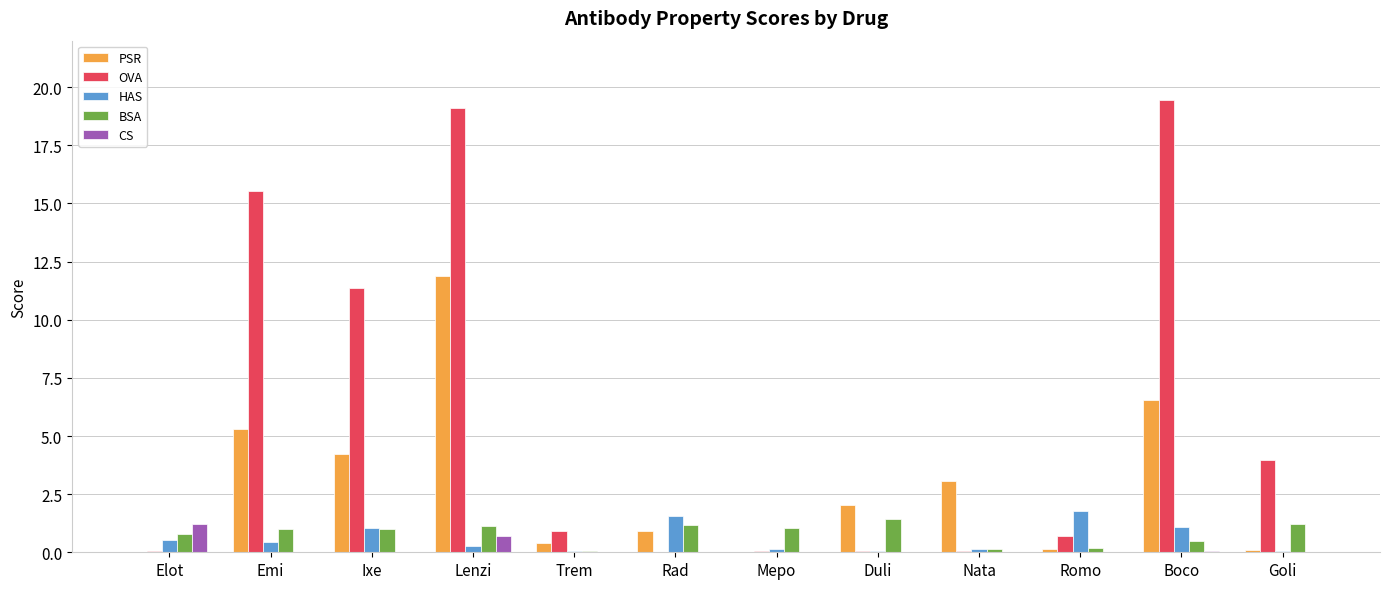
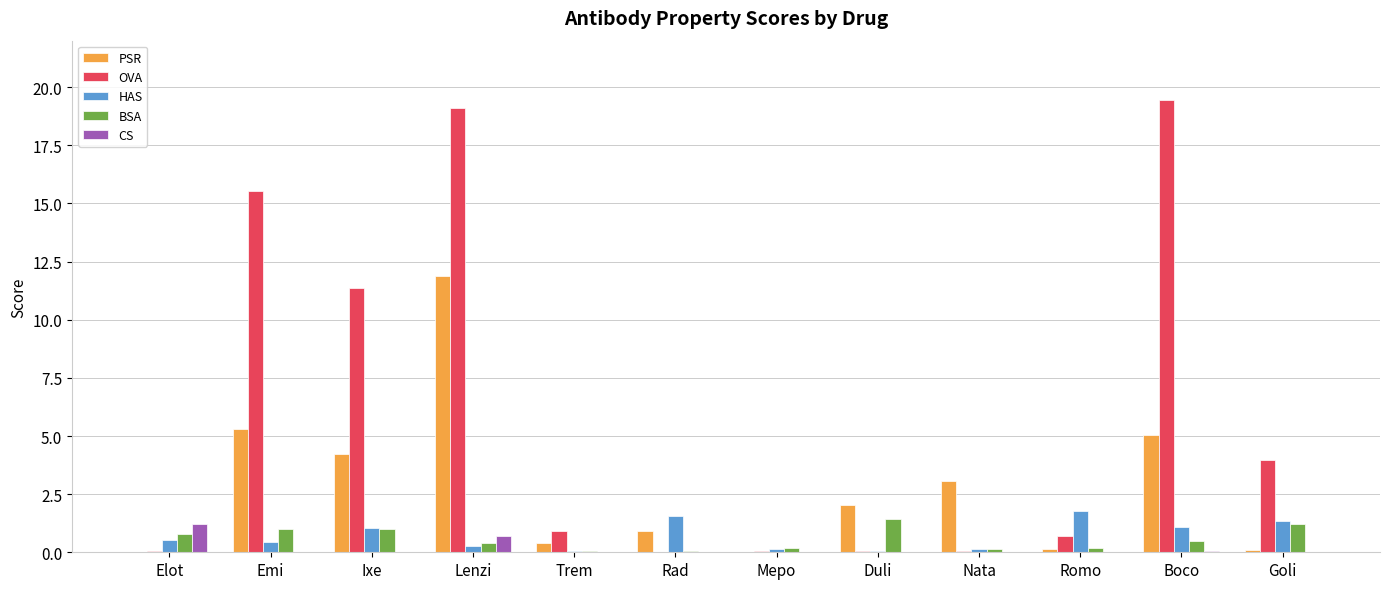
BSA, Lenzi: 1.1 -> 0.4
BSA, Rad: 1.2 -> 0.1
BSA, Mepo: 1.0 -> 0.2
PSR, Boco: 6.5 -> 5.0
HAS, Goli: 0.1 -> 1.4
